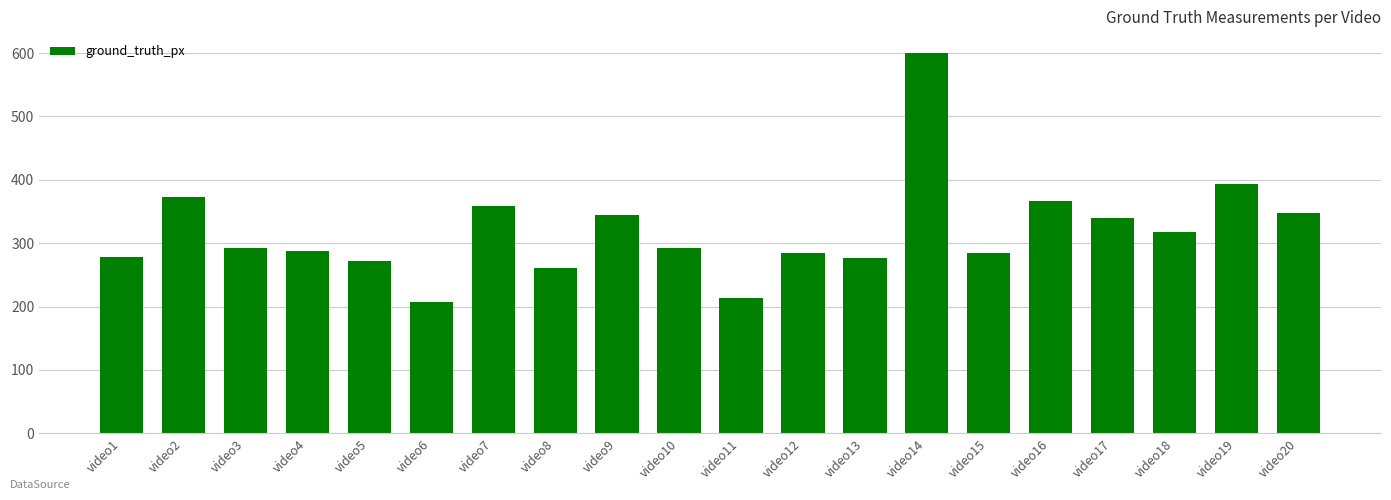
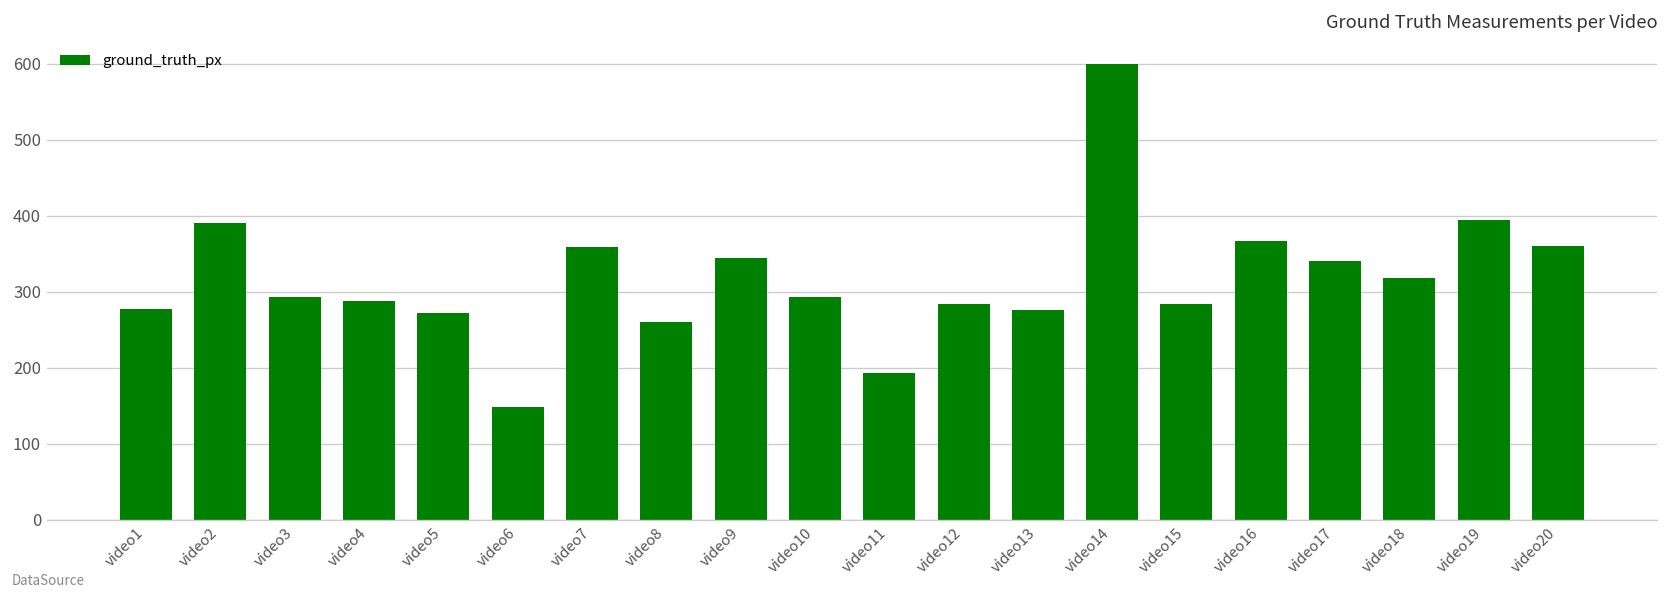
video2: 370 -> 390
video6: 210 -> 150
video11: 210 -> 190
video20: 350 -> 360
